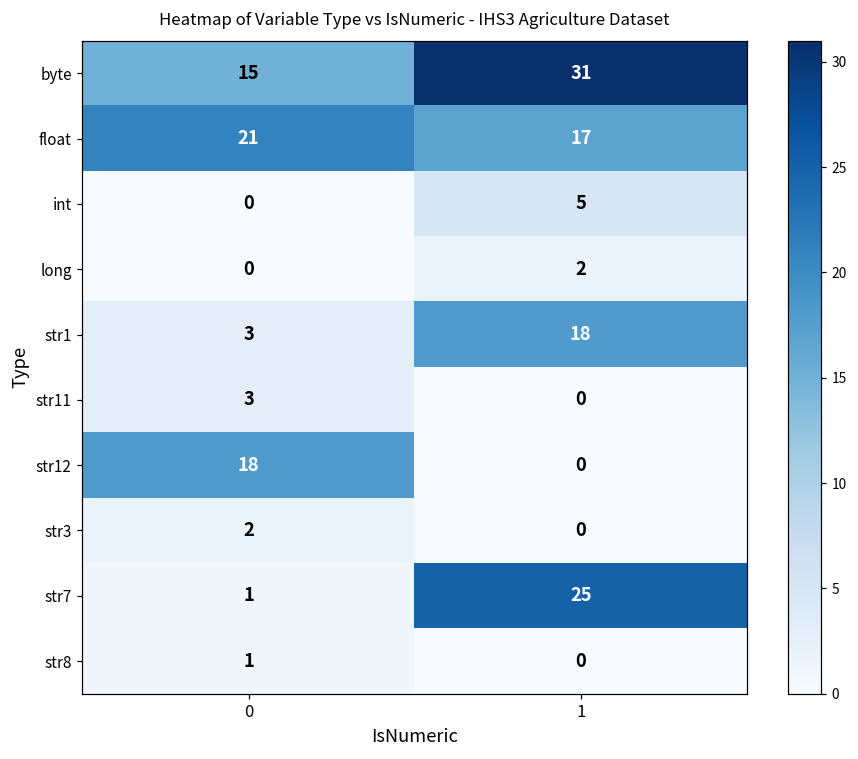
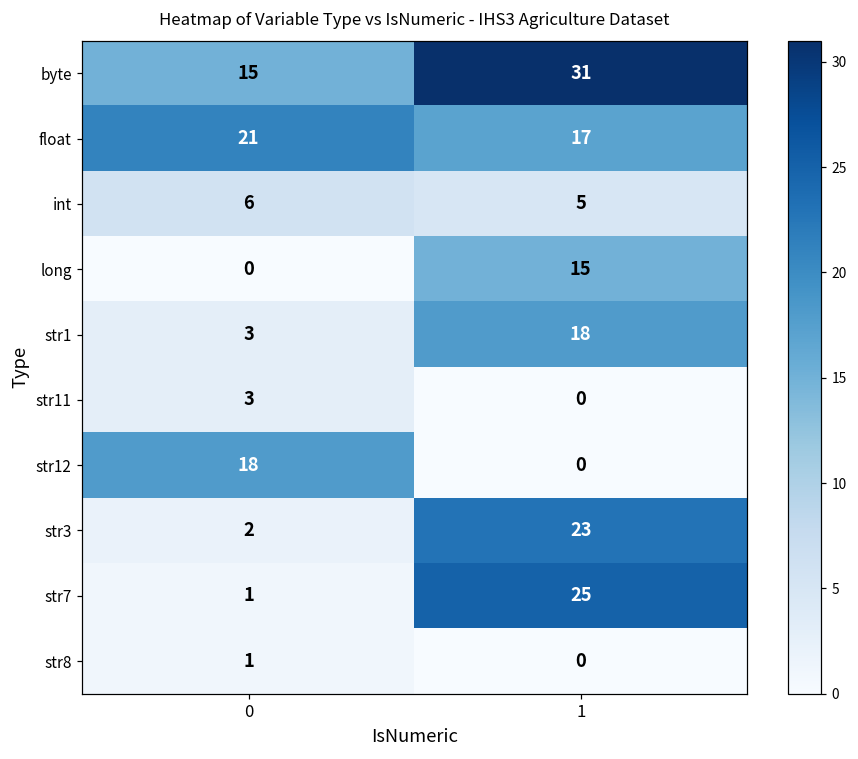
int, 0: 0 -> 6
long, 1: 2 -> 15
str3, 1: 0 -> 23
